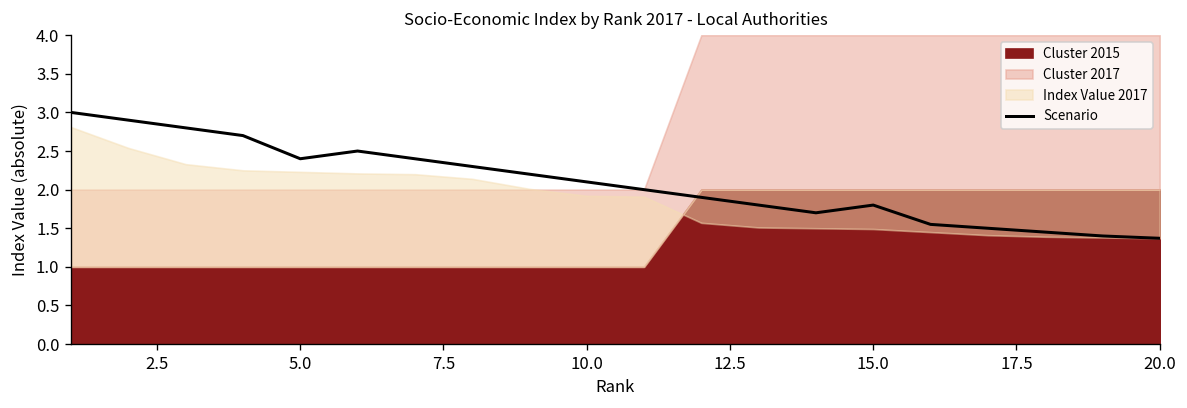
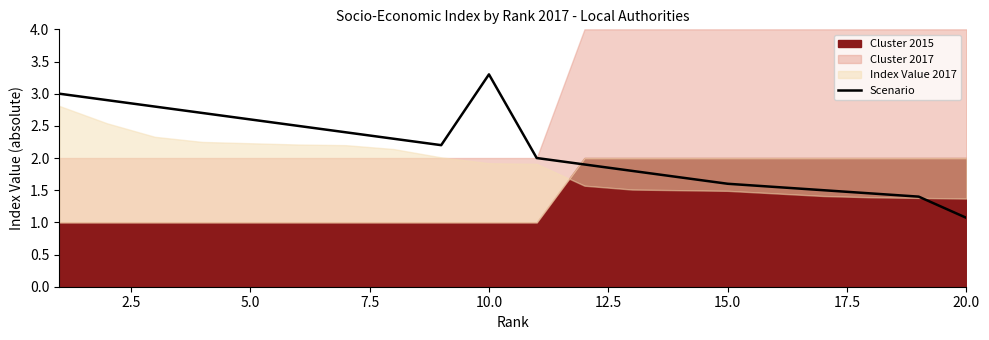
Scenario, 5.0: 2.4 -> 2.6
Scenario, 10.0: 2.1 -> 3.3
Scenario, 15.0: 1.8 -> 1.6
Scenario, 20.0: 1.4 -> 1.1
